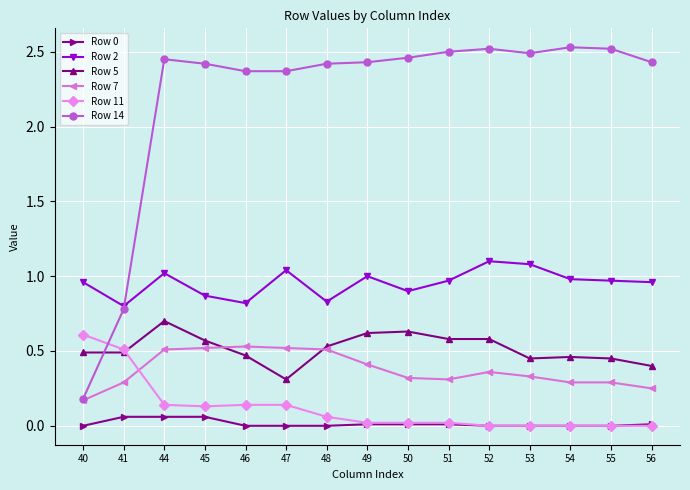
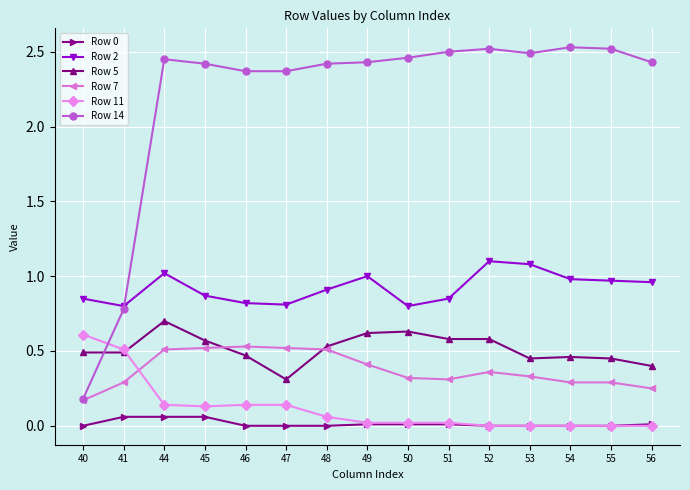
Row 2, 40: 0.96 -> 0.85
Row 2, 47: 1.04 -> 0.81
Row 2, 48: 0.83 -> 0.91
Row 2, 50: 0.9 -> 0.8
Row 2, 51: 0.97 -> 0.85
